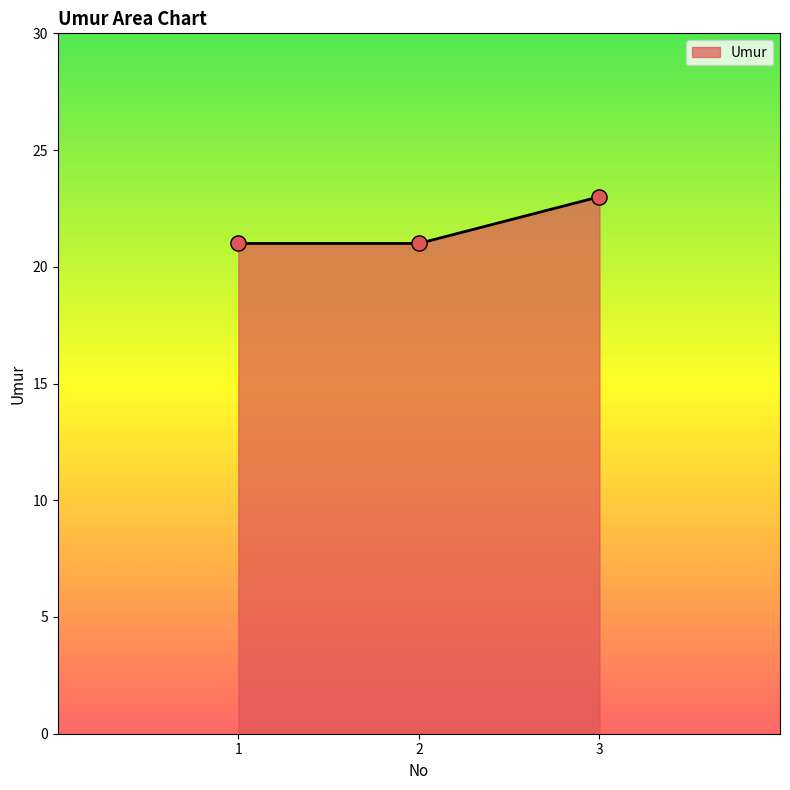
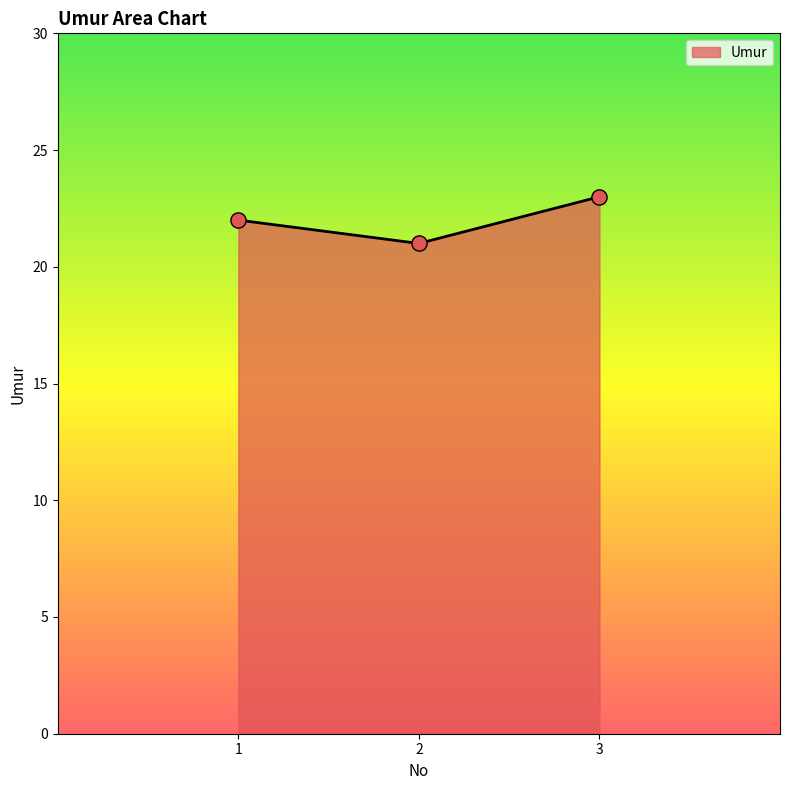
1: 21 -> 22
